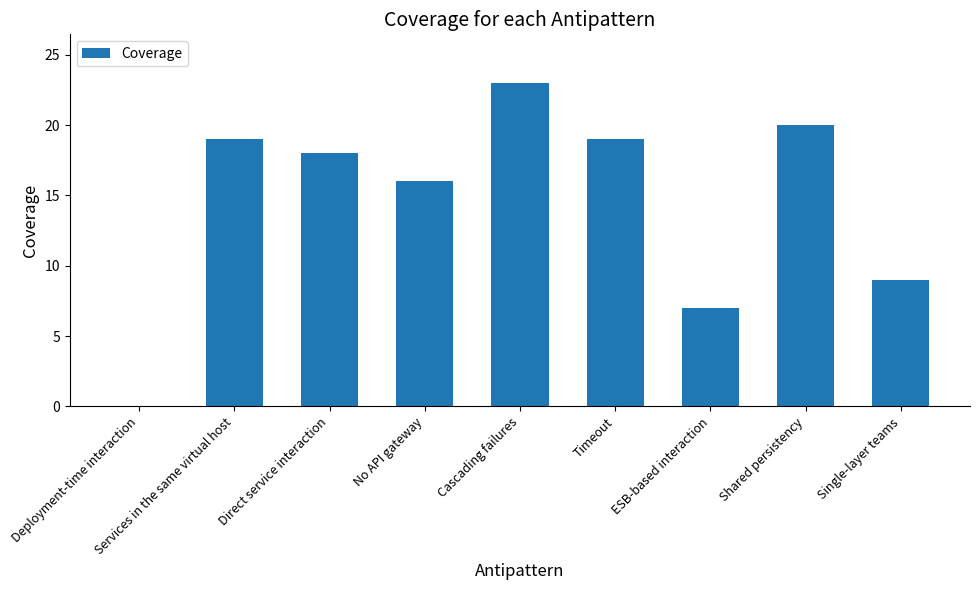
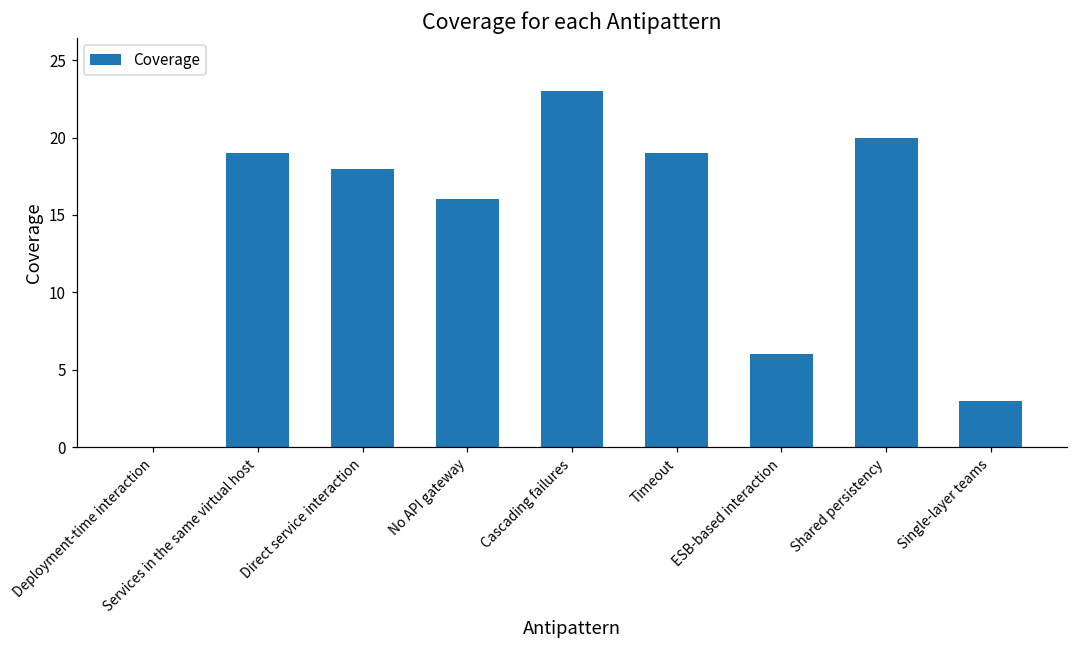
ESB-based interaction: 7 -> 6
Single-layer teams: 9 -> 3
